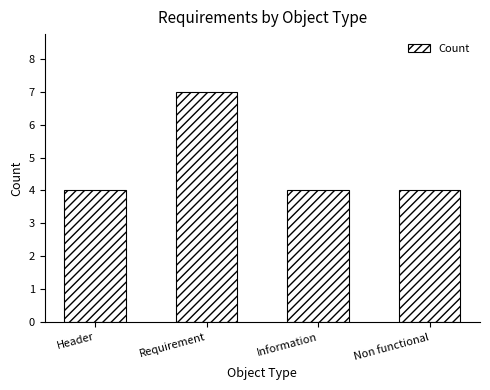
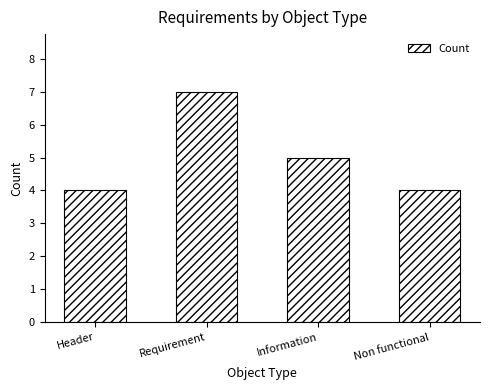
Information: 4 -> 5
